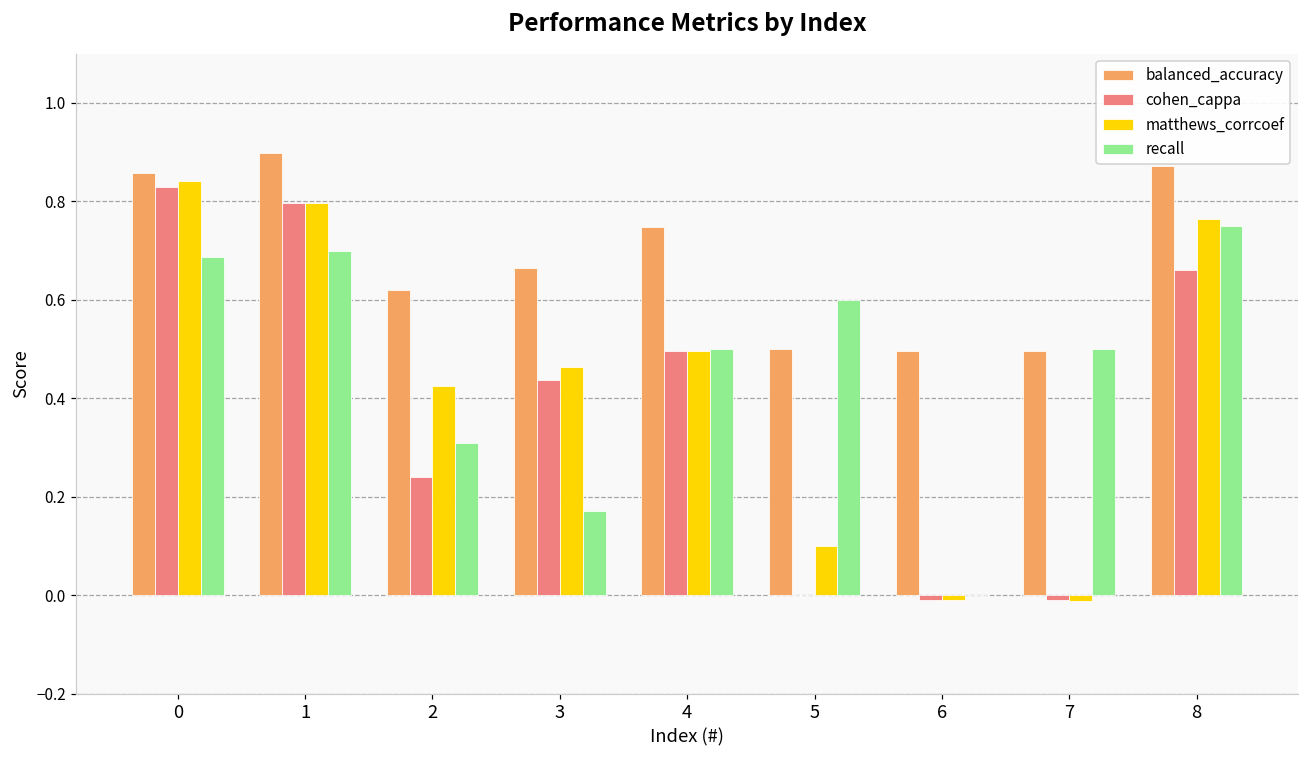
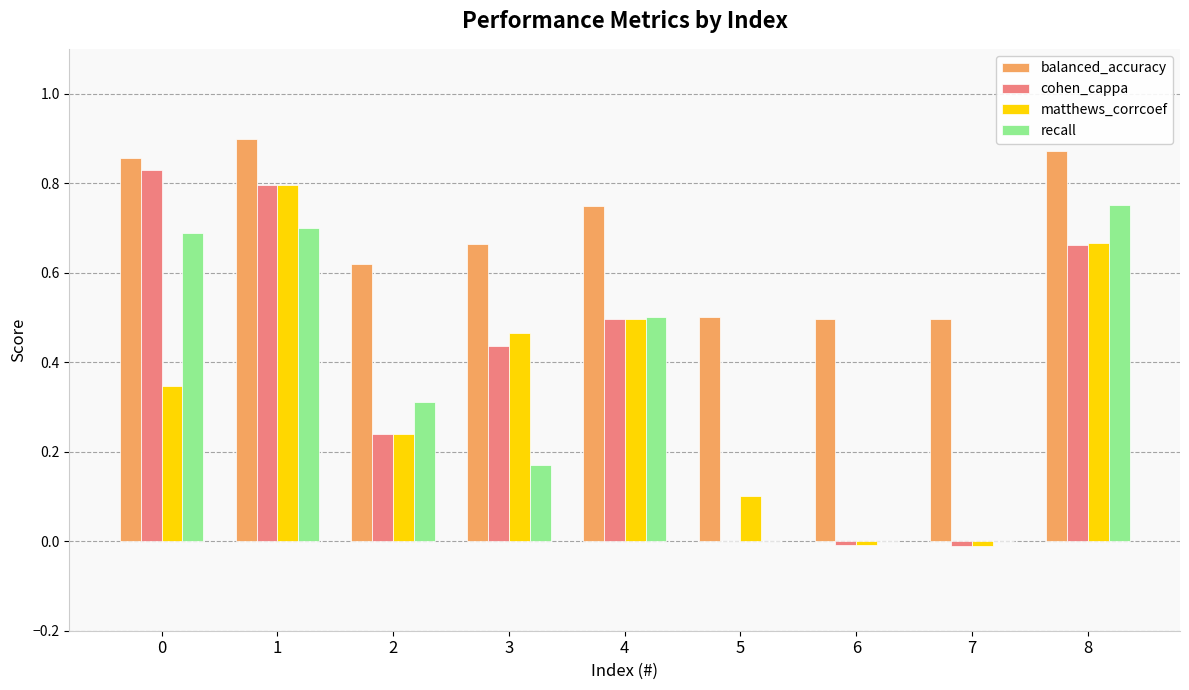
matthews_corrcoef, 0: 0.84 -> 0.35
matthews_corrcoef, 2: 0.43 -> 0.24
recall, 5: 0.6 -> 0.0
recall, 7: 0.5 -> 0.0
matthews_corrcoef, 8: 0.76 -> 0.67
